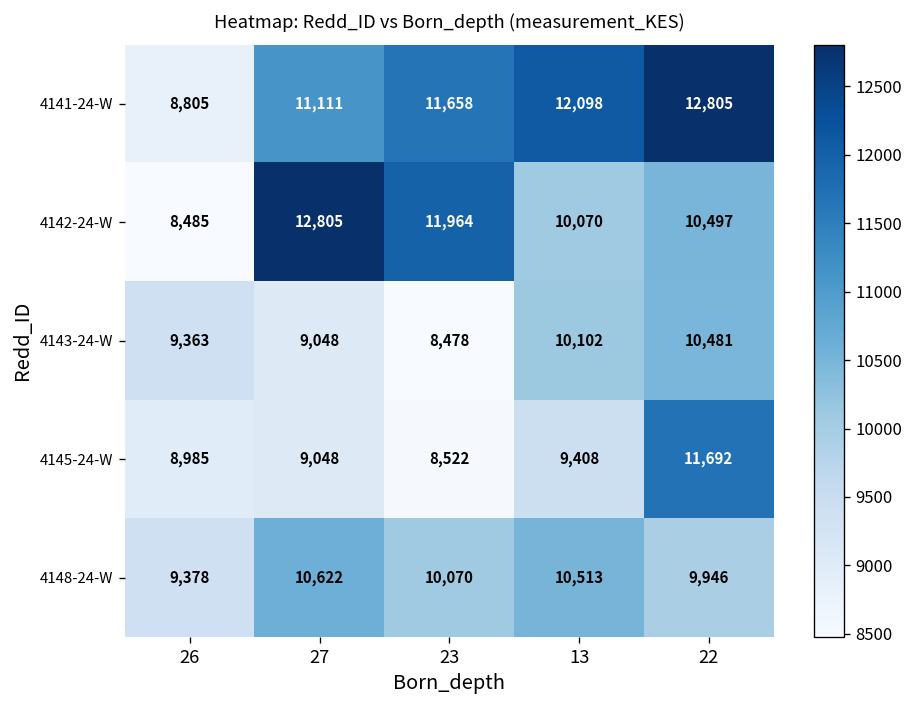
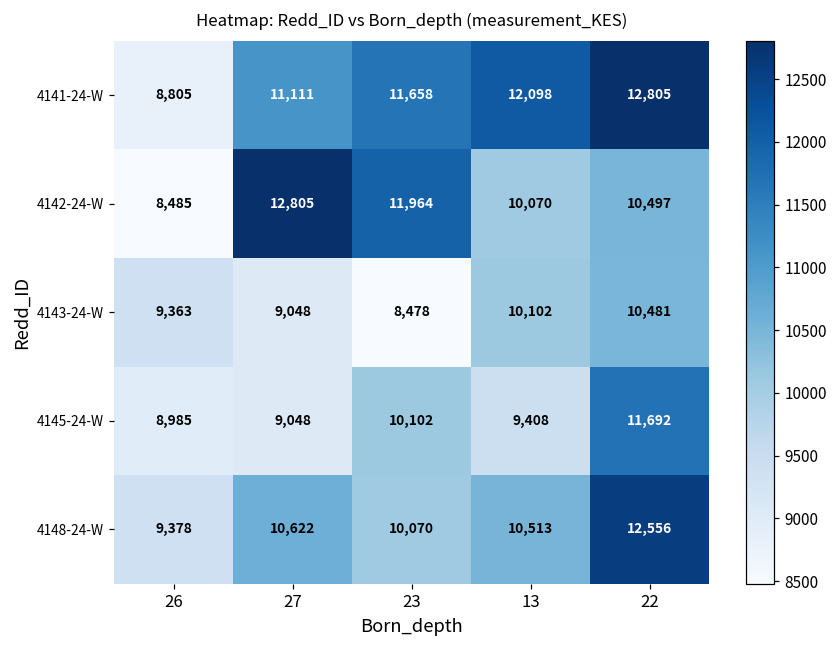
4145-24-W, 23: 8,522 -> 10,102
4148-24-W, 22: 9,946 -> 12,556
